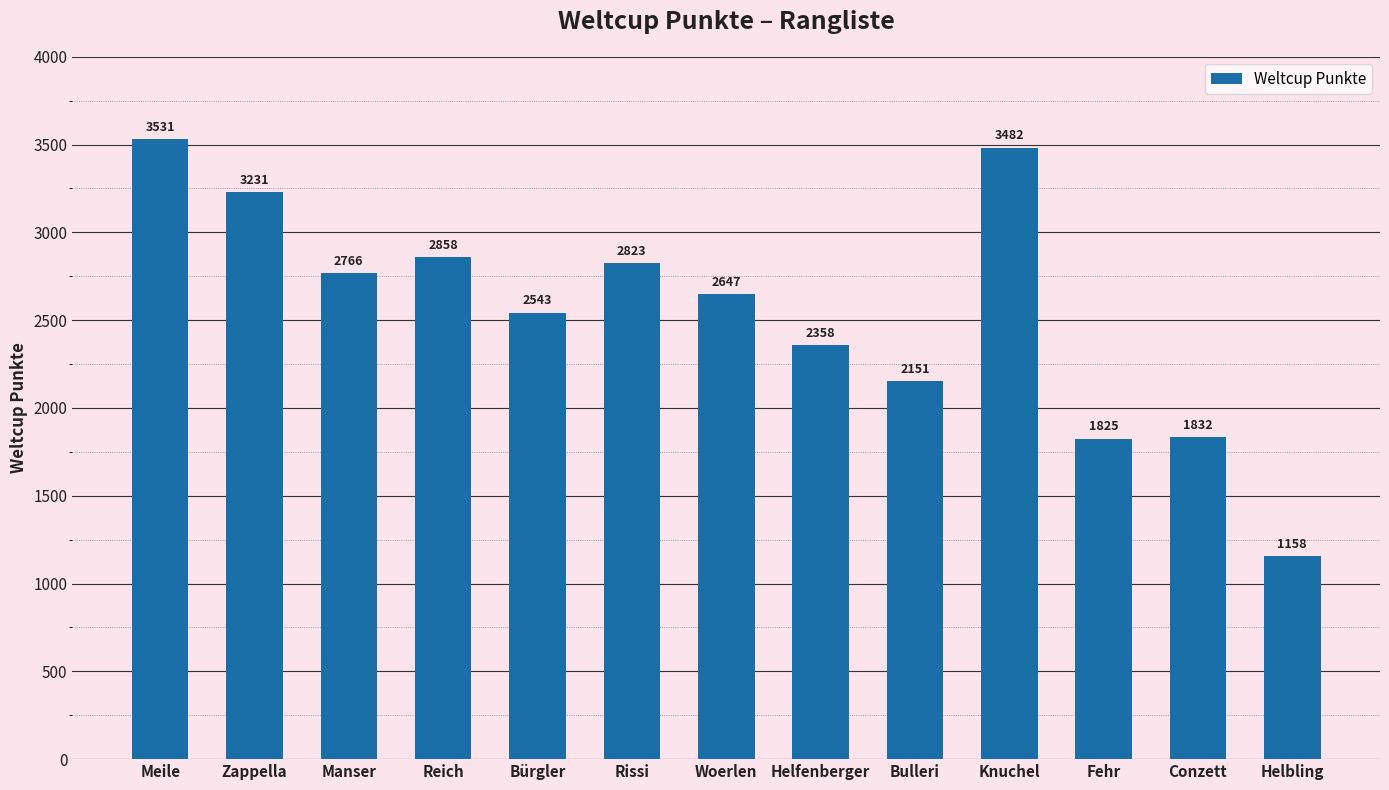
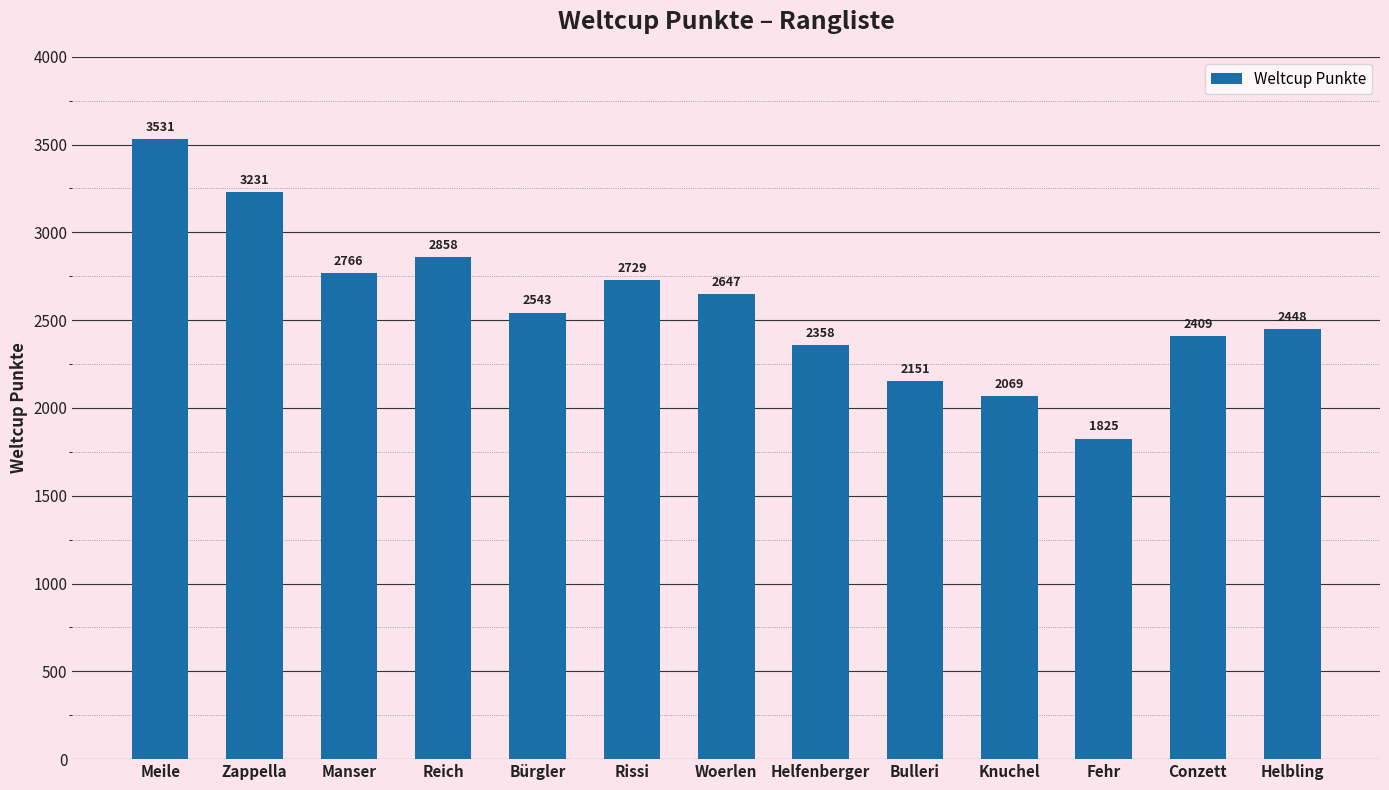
Rissi: 2823 -> 2729
Knuchel: 3482 -> 2069
Conzett: 1832 -> 2409
Helbling: 1158 -> 2448
